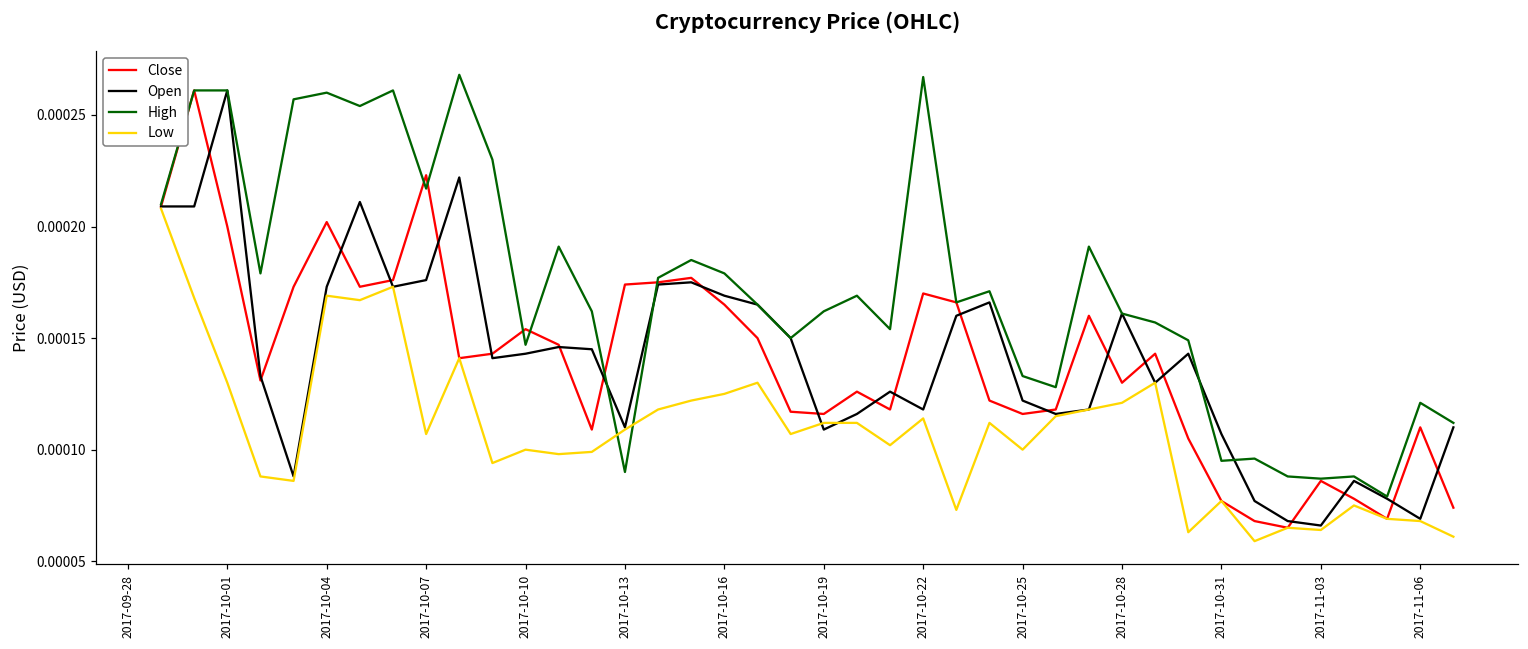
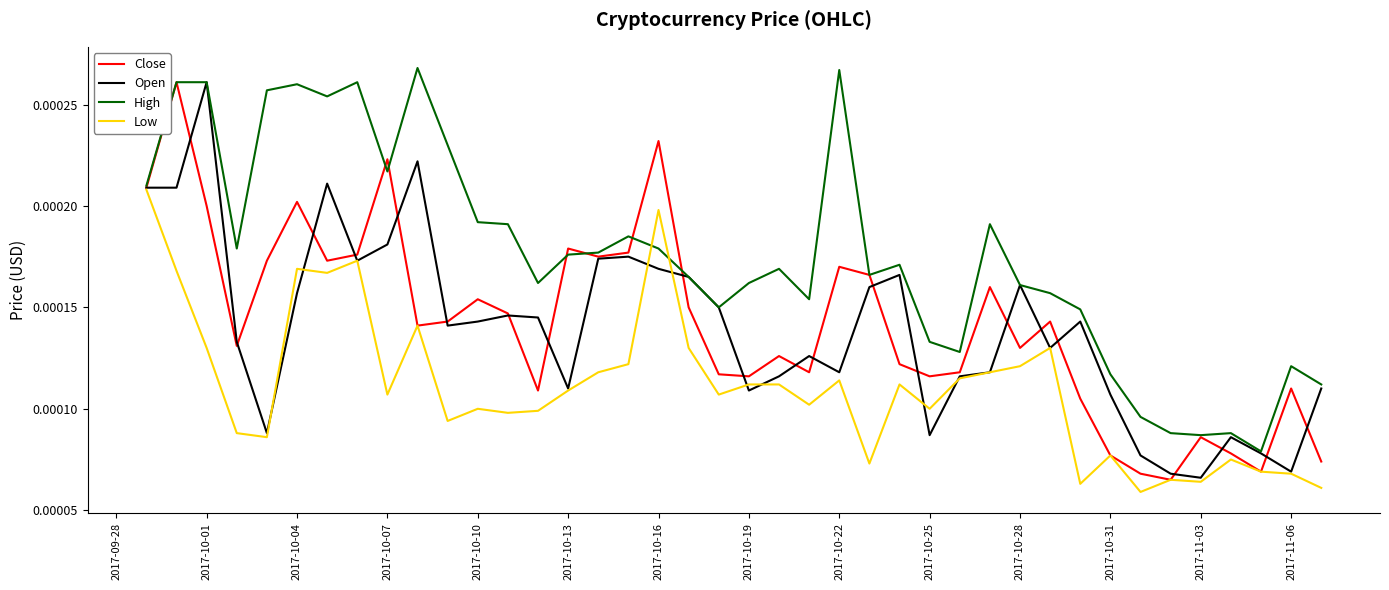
Open, 2017-10-04: 0.000173 -> 0.000157
Open, 2017-10-07: 0.000176 -> 0.000181
High, 2017-10-10: 0.000147 -> 0.000192
Close, 2017-10-13: 0.000174 -> 0.000179
High, 2017-10-13: 0.000090 -> 0.000176
Close, 2017-10-16: 0.000165 -> 0.000232
Low, 2017-10-16: 0.000125 -> 0.000198
Open, 2017-10-25: 0.000122 -> 0.000087
High, 2017-10-31: 0.000095 -> 0.000117
